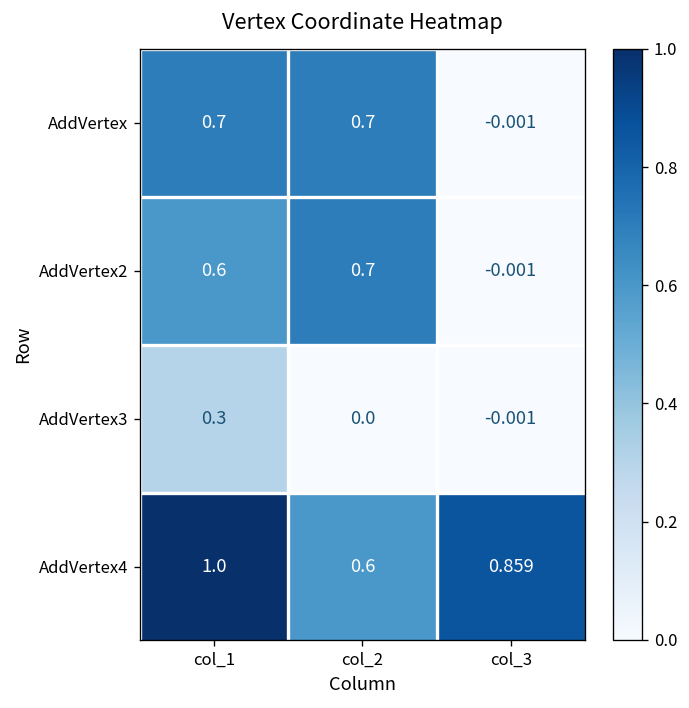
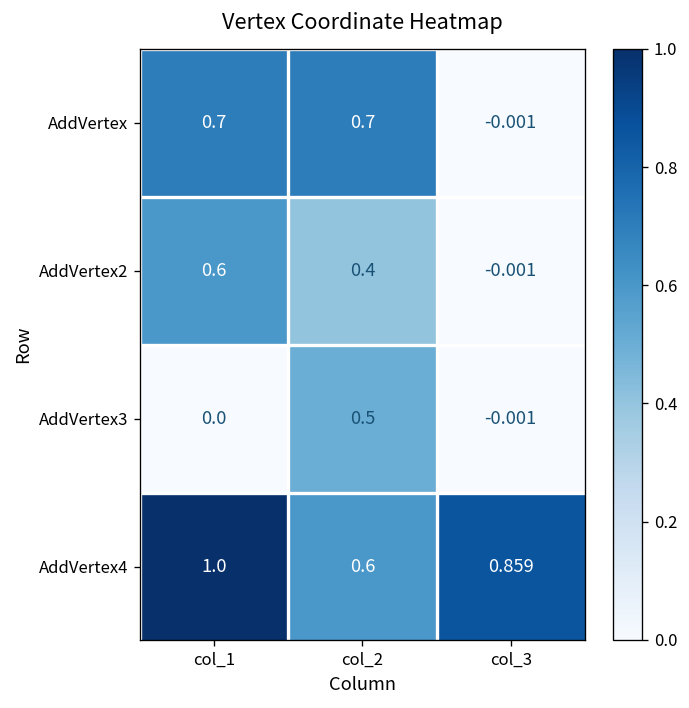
AddVertex2, col_2: 0.7 -> 0.4
AddVertex3, col_1: 0.3 -> 0.0
AddVertex3, col_2: 0.0 -> 0.5
